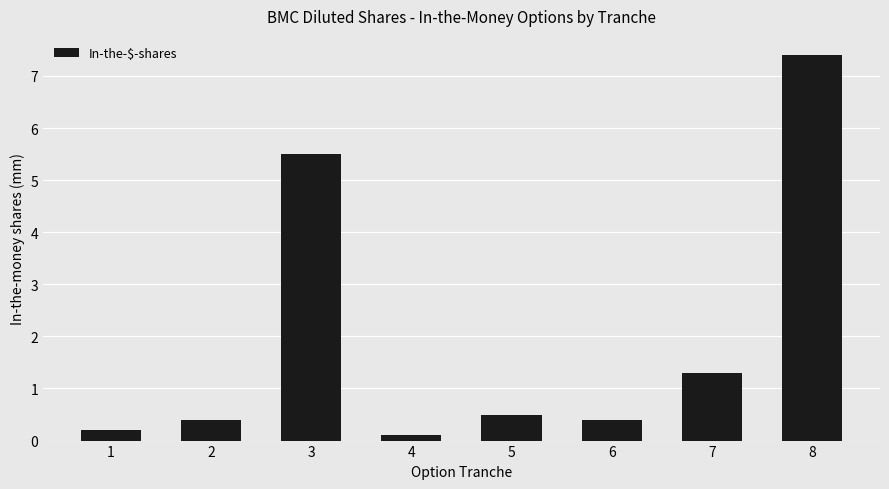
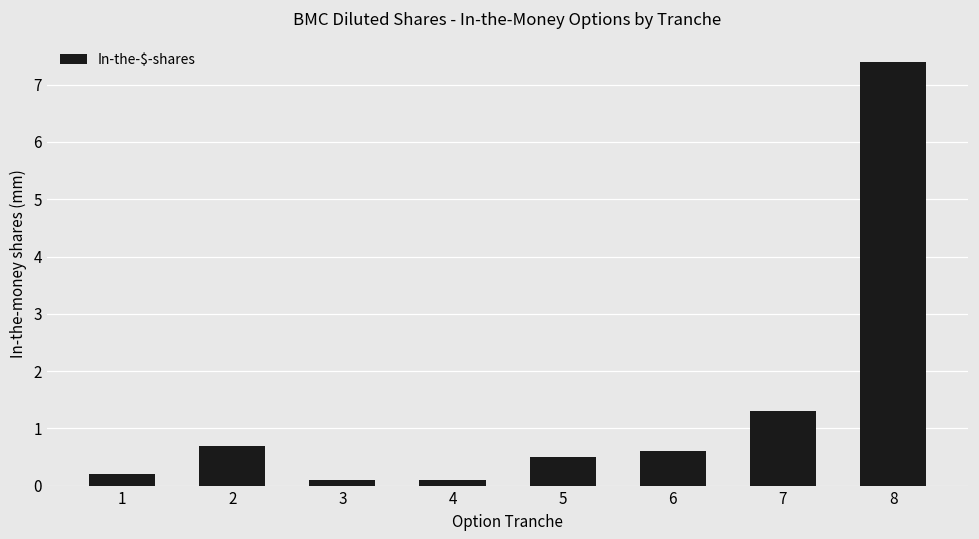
2: 0.4 -> 0.7
3: 5.5 -> 0.1
6: 0.4 -> 0.6
